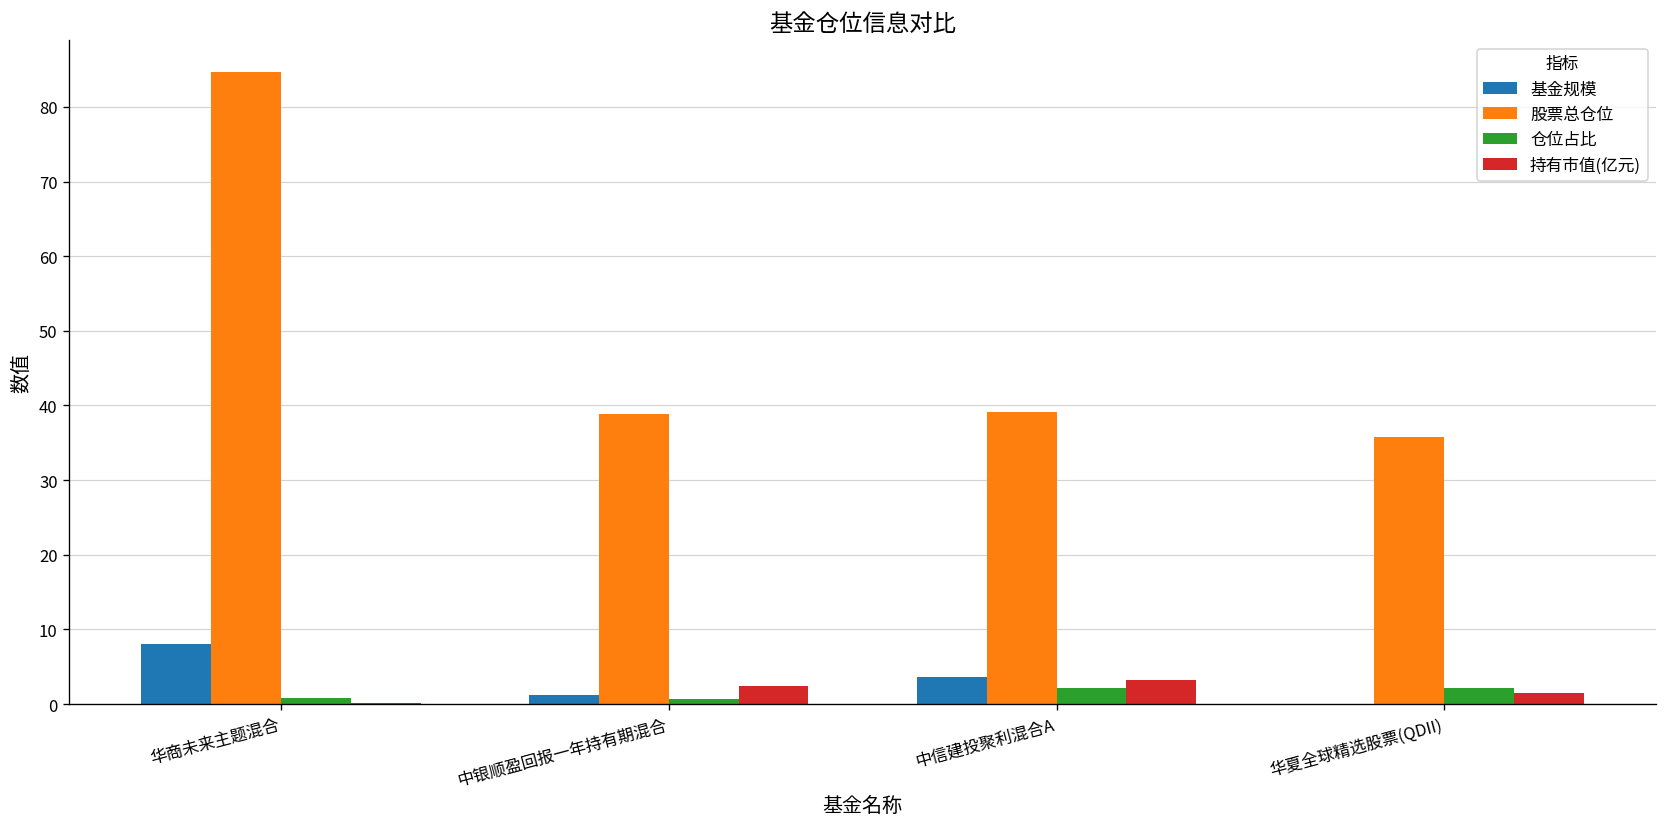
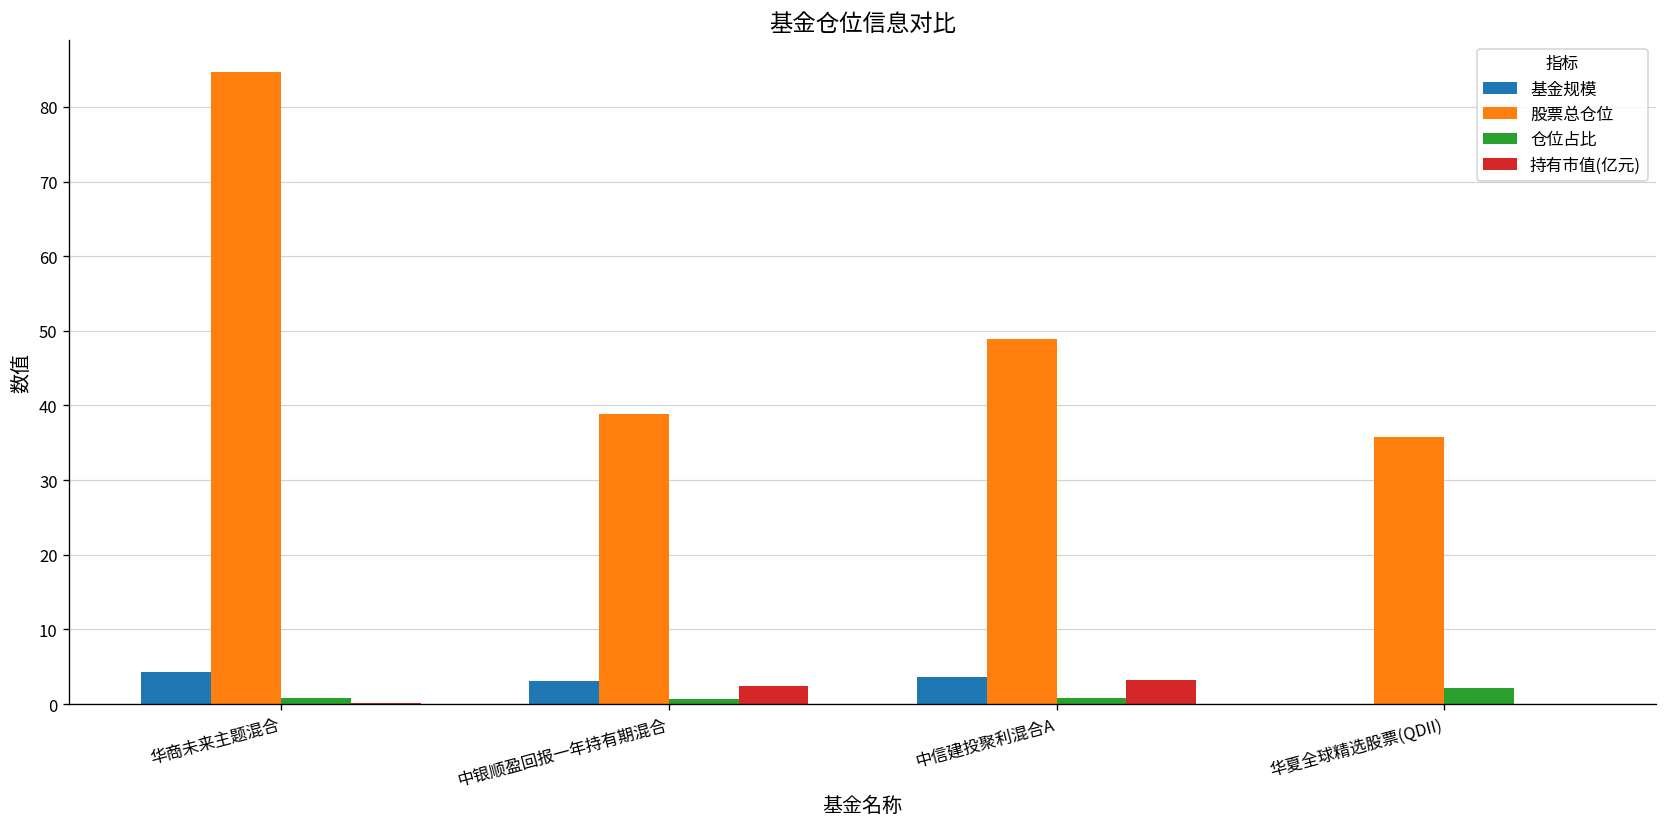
基金规模, 华商未来主题混合: 8 -> 4
基金规模, 中银顺盈回报一年持有期混合: 1 -> 3
股票总仓位, 中信建投聚利混合A: 39 -> 49
仓位占比, 中信建投聚利混合A: 2 -> 1
持有市值(亿元), 华夏全球精选股票(QDII): 1 -> 0
